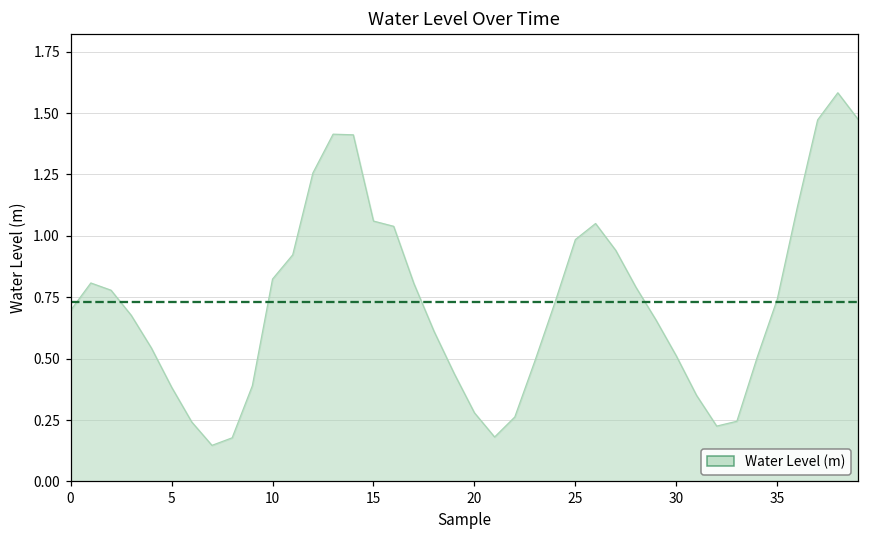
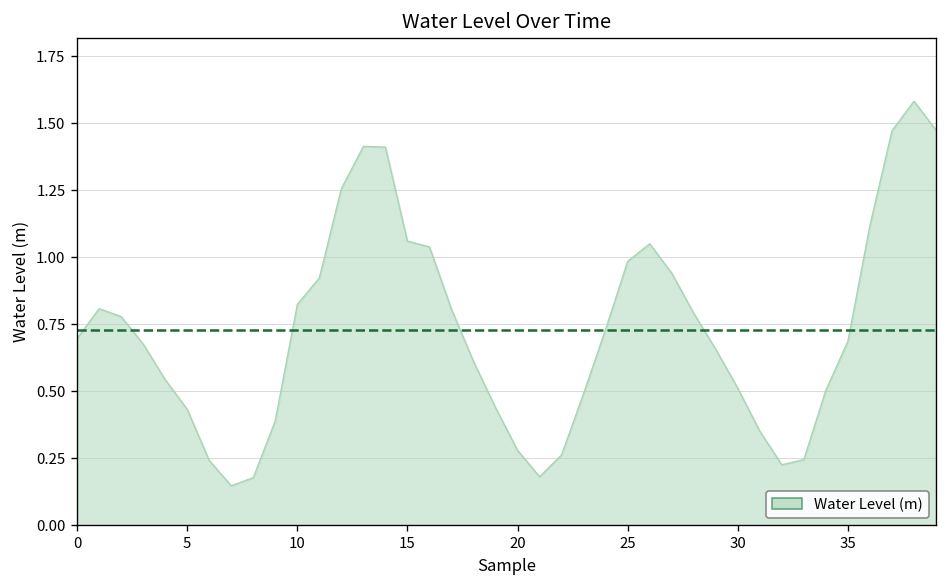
5: 0.38 -> 0.43
35: 0.74 -> 0.69
